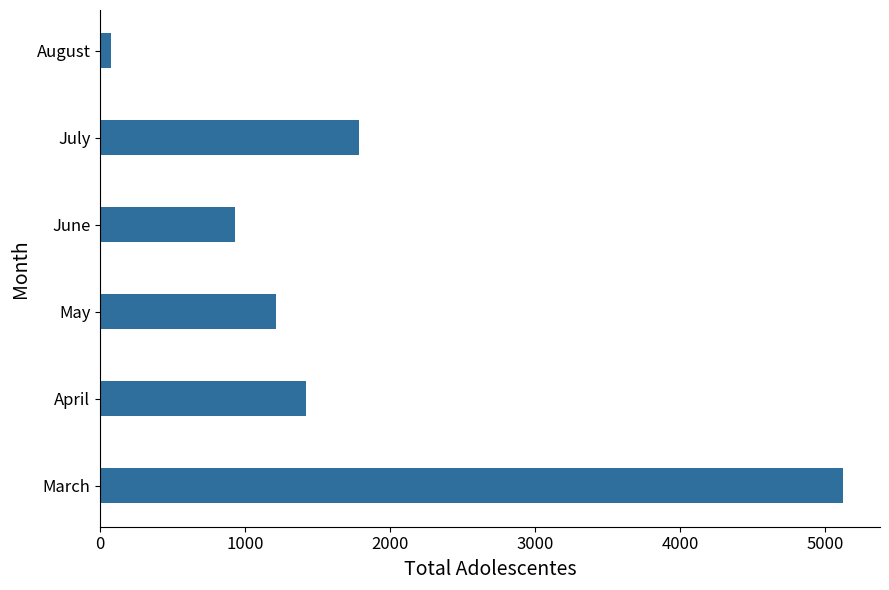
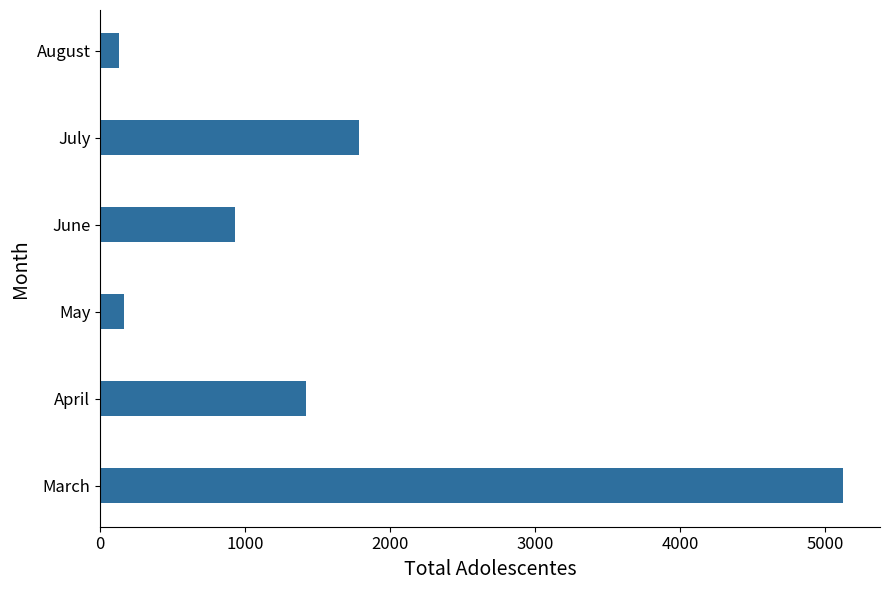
August: 70 -> 130
May: 1210 -> 160
